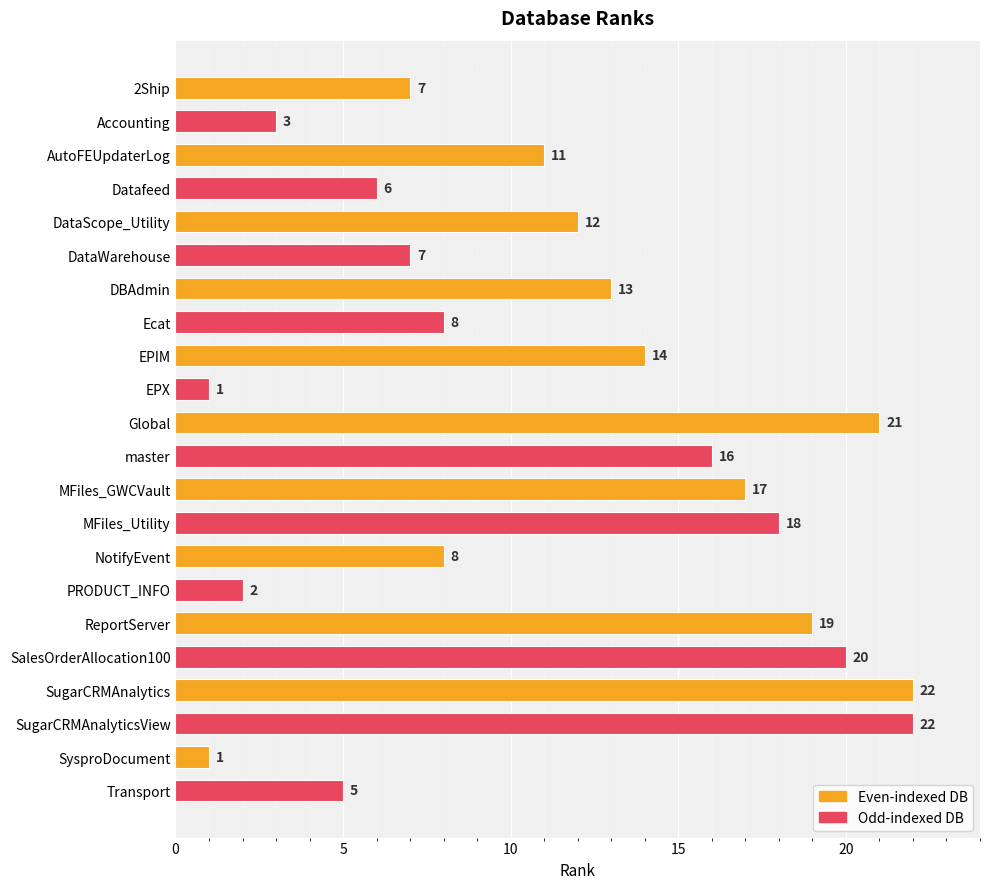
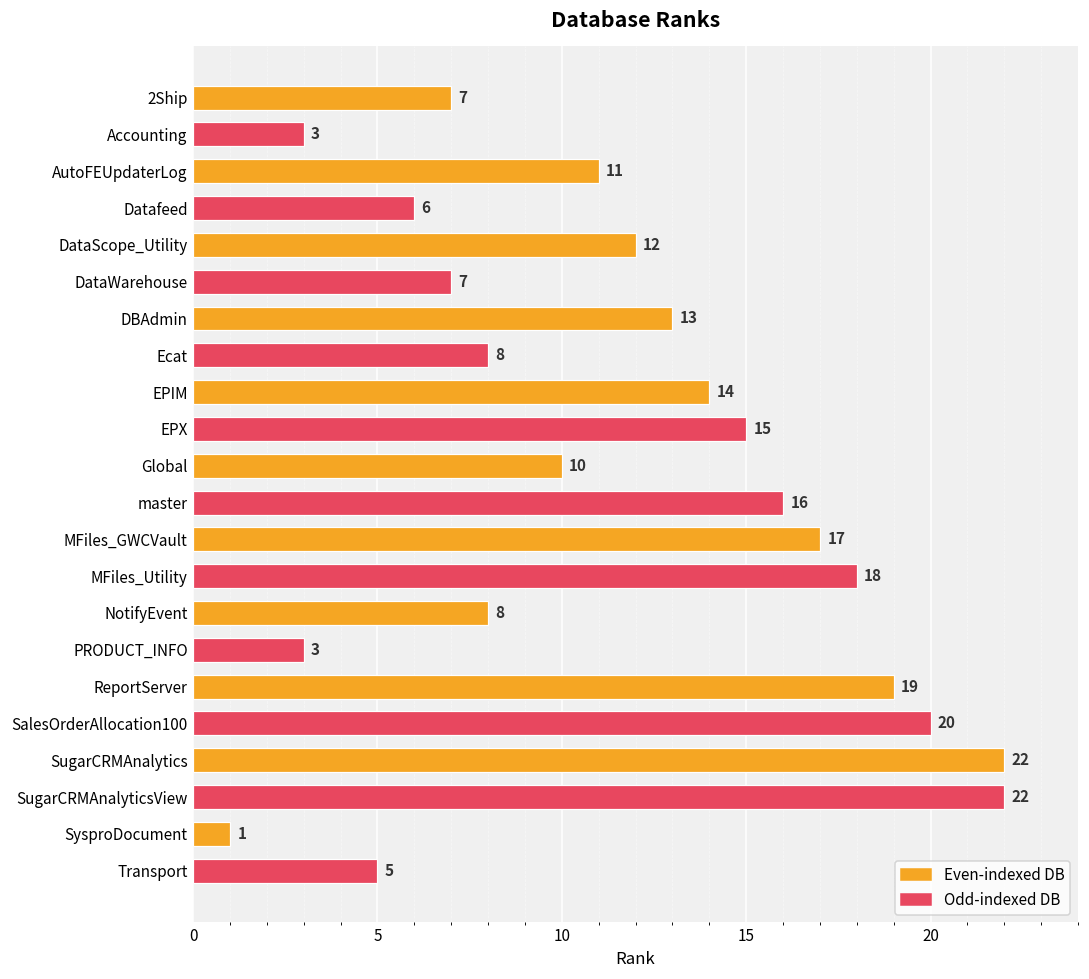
EPX: 1 -> 15
Global: 21 -> 10
PRODUCT_INFO: 2 -> 3
